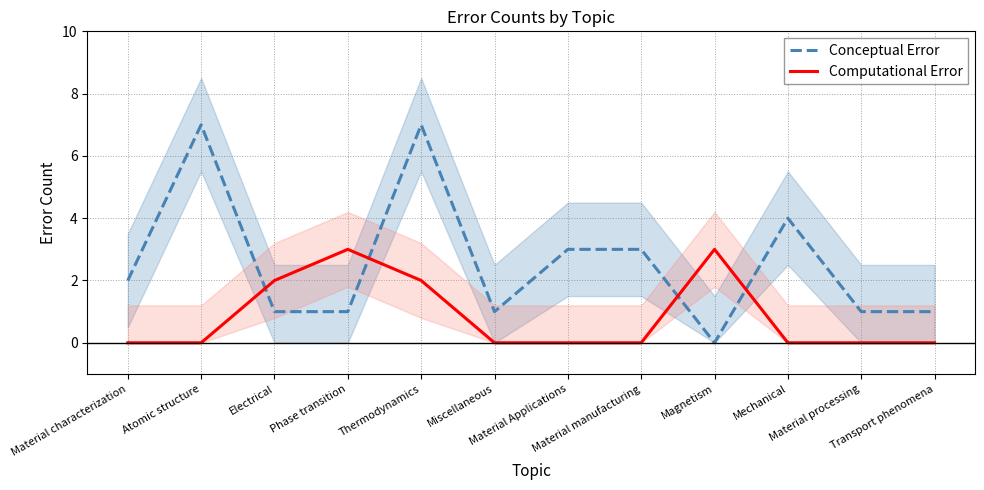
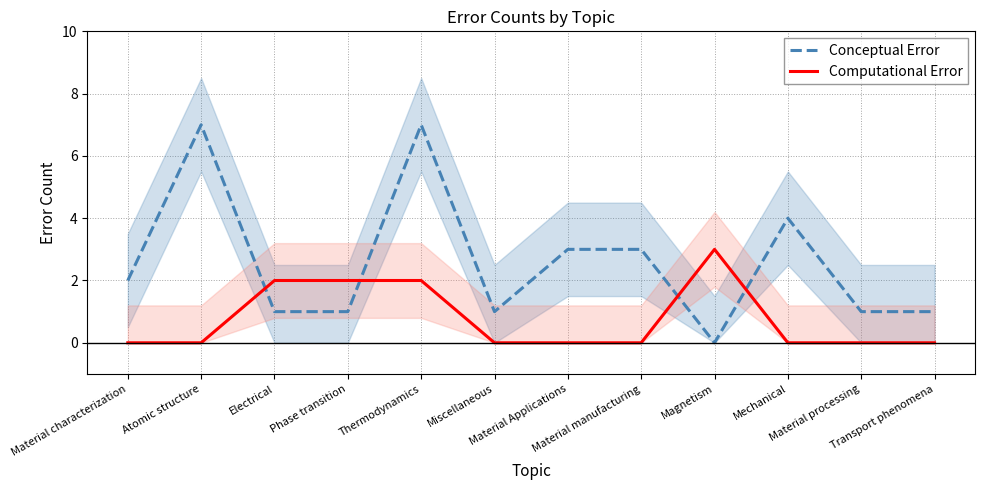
Computational Error, Phase transition: 3 -> 2
